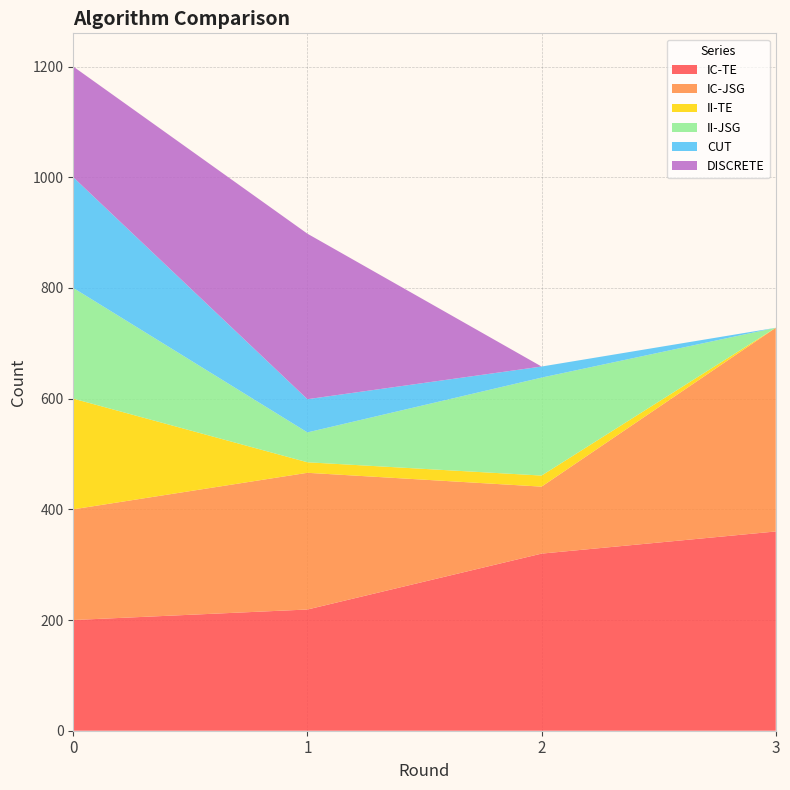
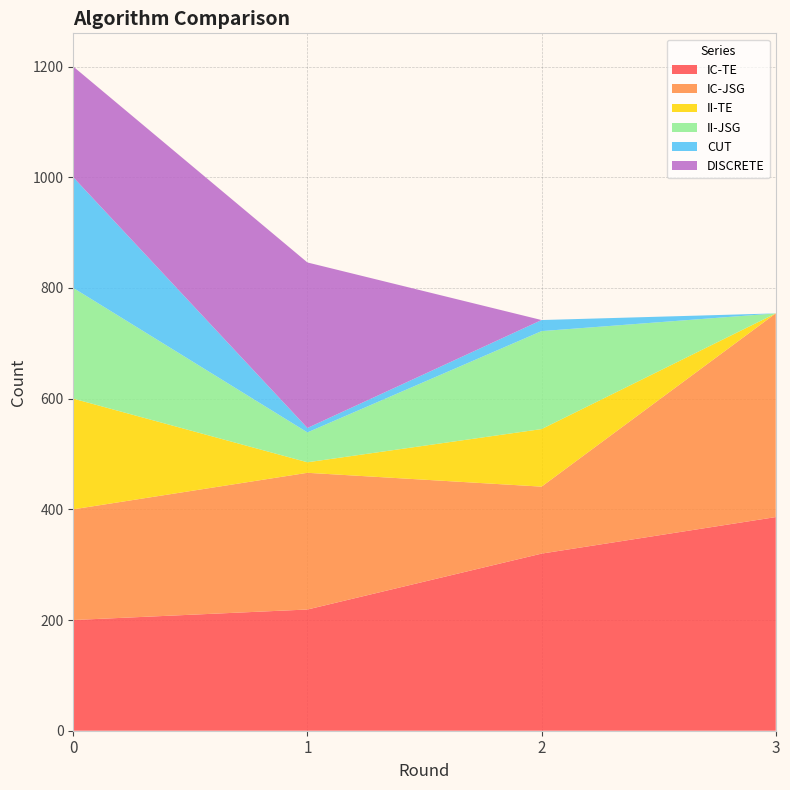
CUT, 1: 60 -> 10
II-TE, 2: 20 -> 100
IC-TE, 3: 360 -> 390
